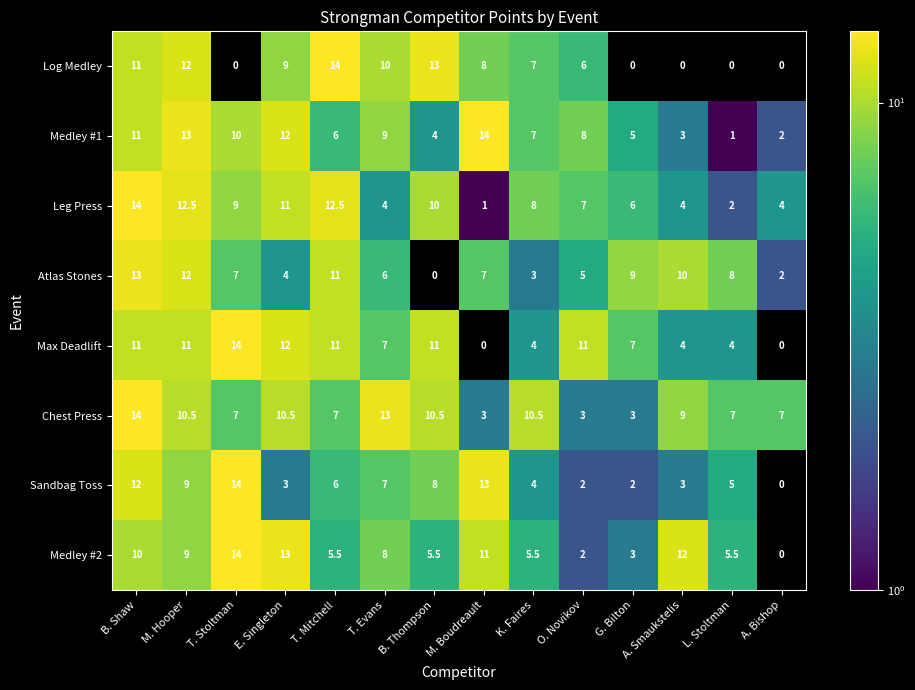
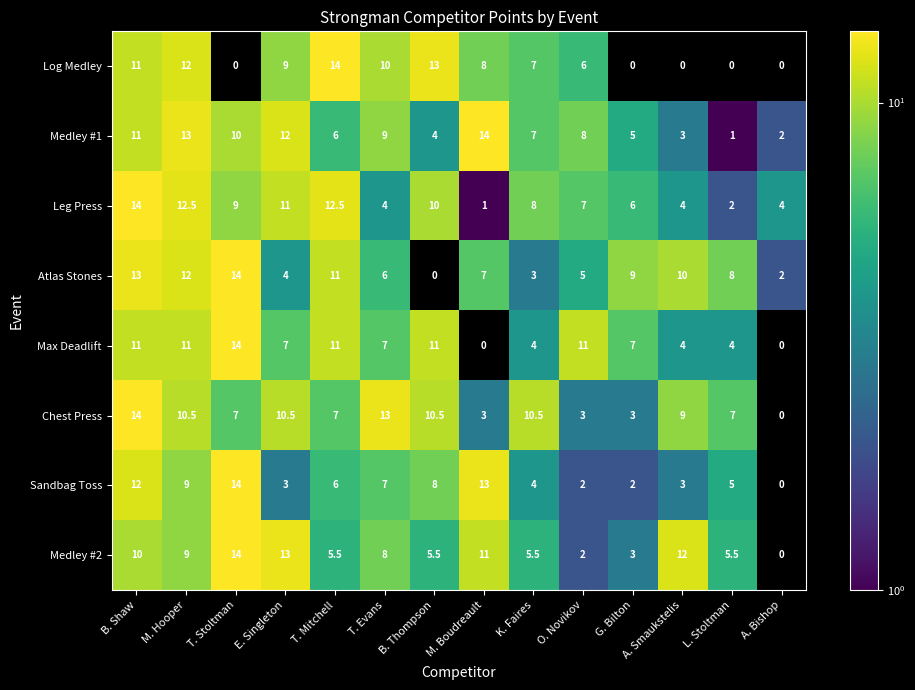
Atlas Stones, T. Stoltman: 7 -> 14
Max Deadlift, E. Singleton: 12 -> 7
Chest Press, A. Bishop: 7 -> 0
